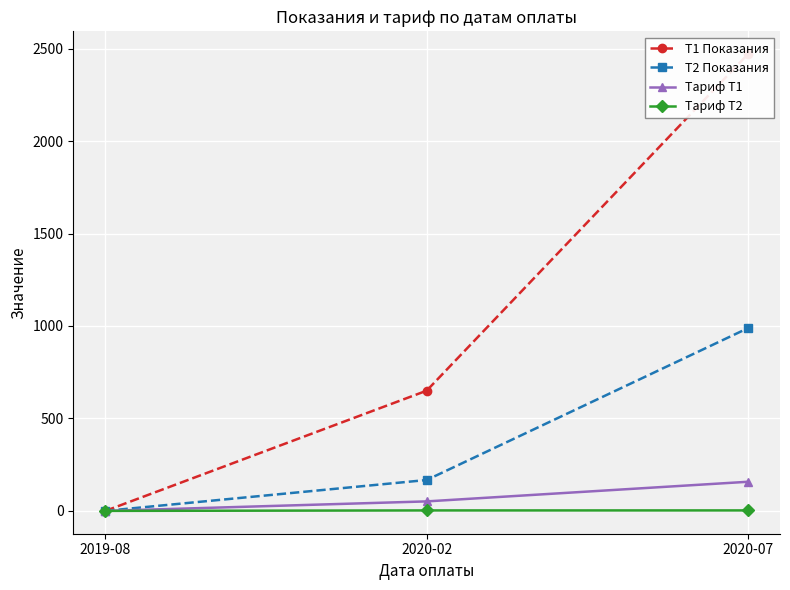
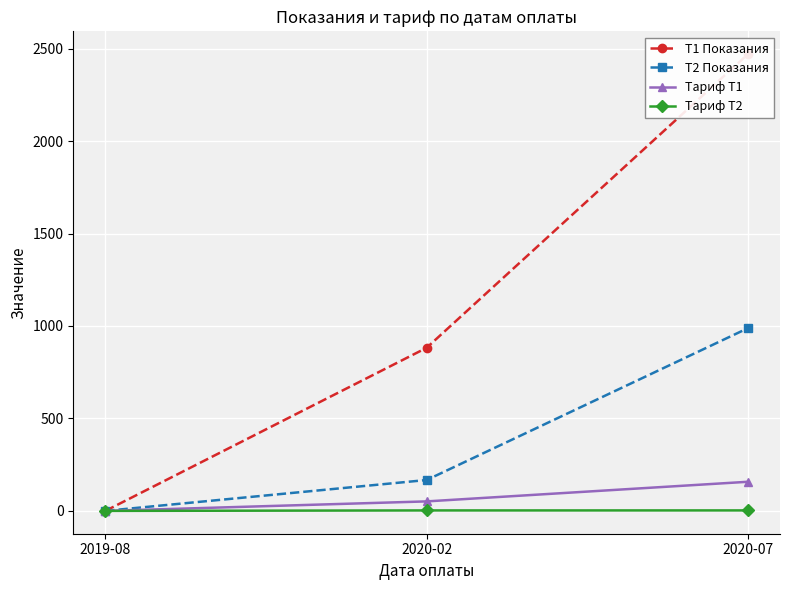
T1 Показания, 2020-02: 650 -> 880
